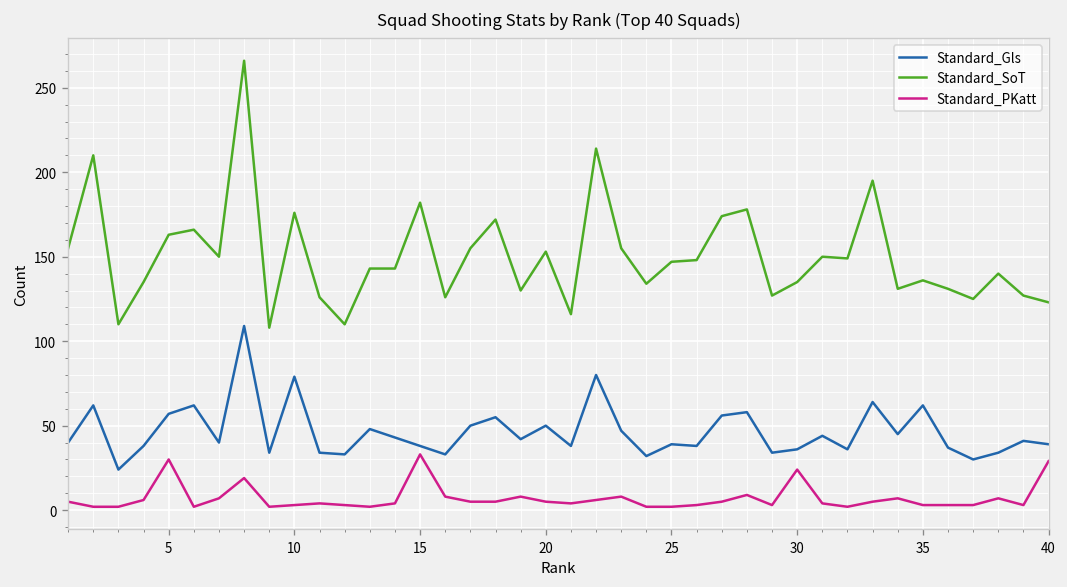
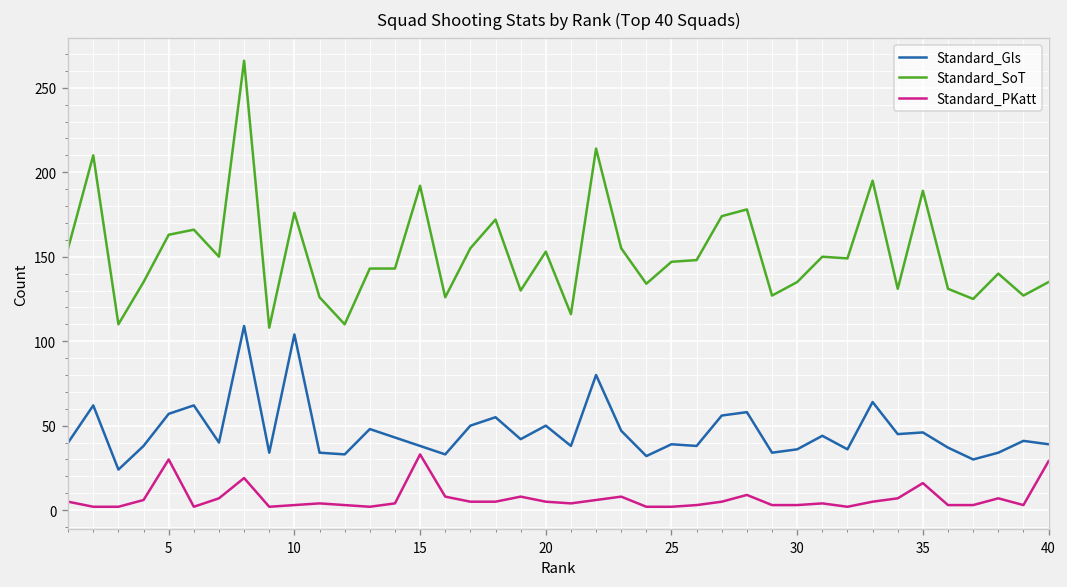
Standard_Gls, 10: 79 -> 104
Standard_SoT, 15: 182 -> 192
Standard_PKatt, 30: 24 -> 3
Standard_Gls, 35: 62 -> 46
Standard_SoT, 35: 136 -> 189
Standard_PKatt, 35: 3 -> 16
Standard_SoT, 40: 123 -> 135
